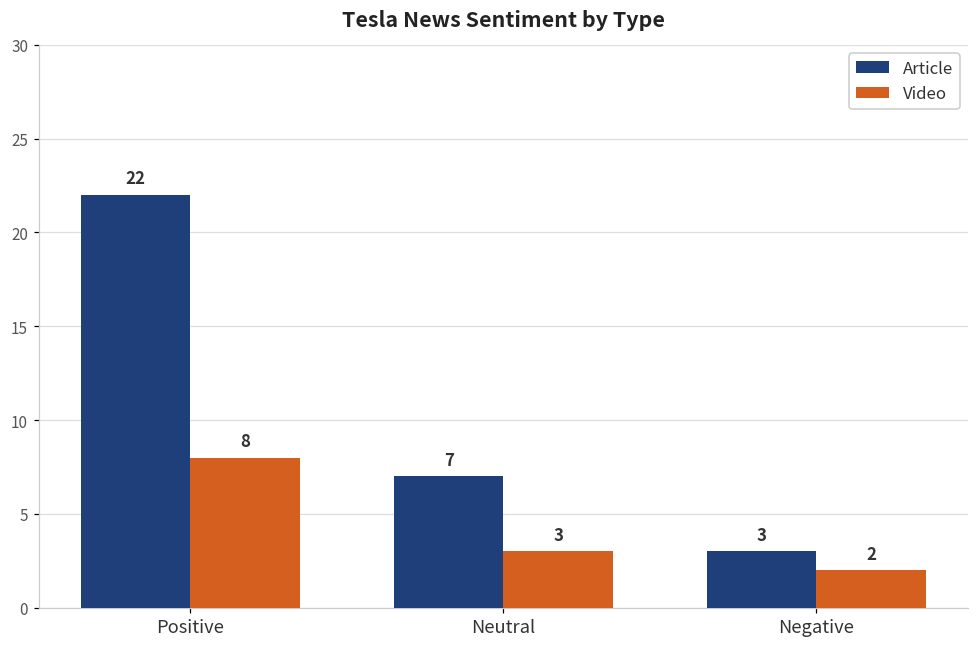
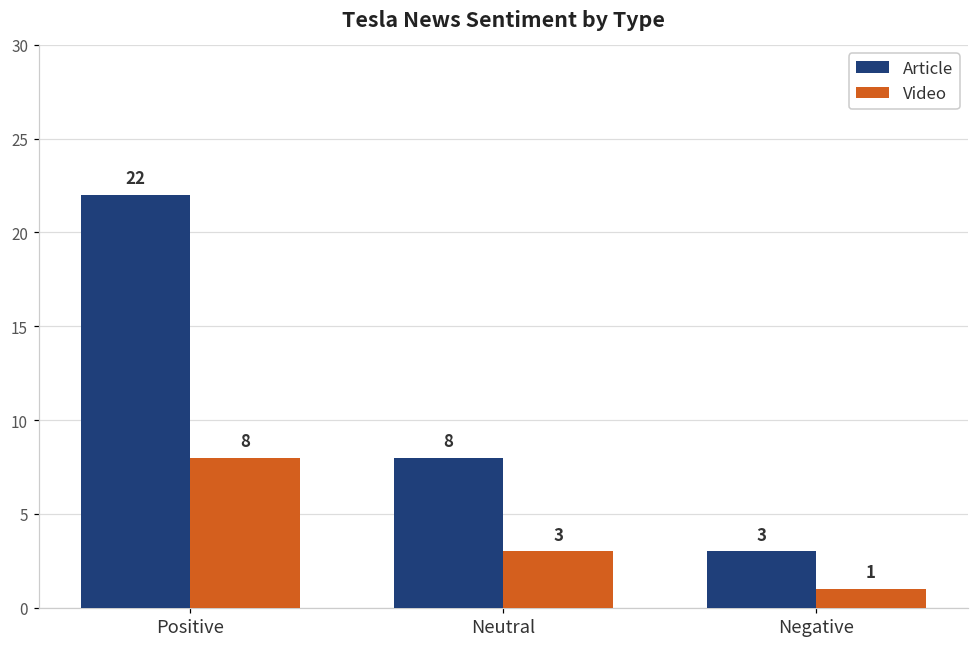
Article, Neutral: 7 -> 8
Video, Negative: 2 -> 1
